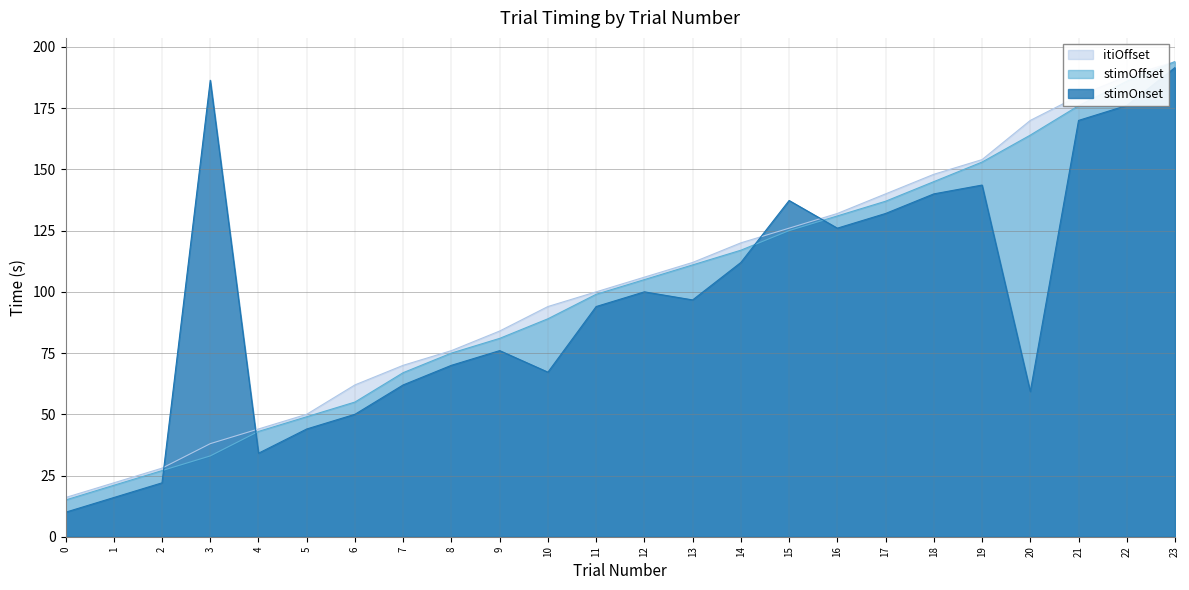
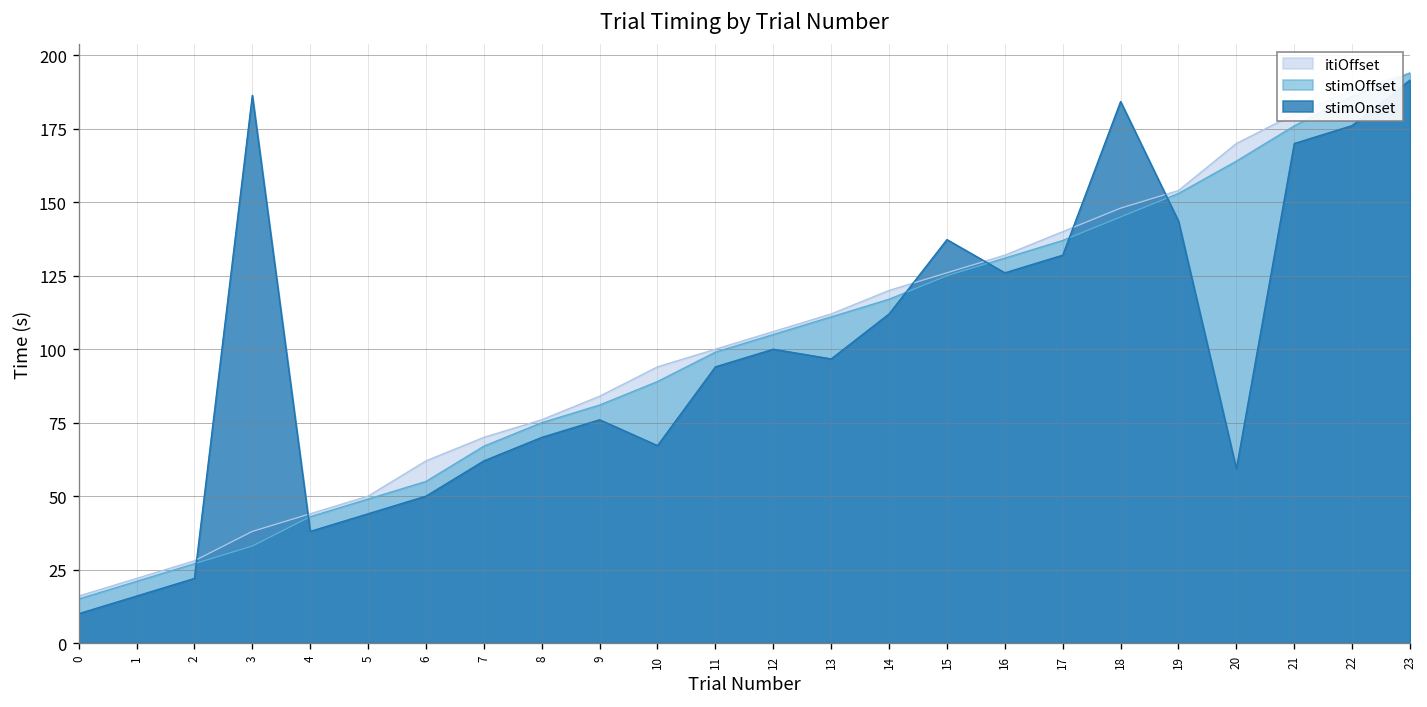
stimOnset, 4: 34 -> 38
stimOnset, 18: 140 -> 184
